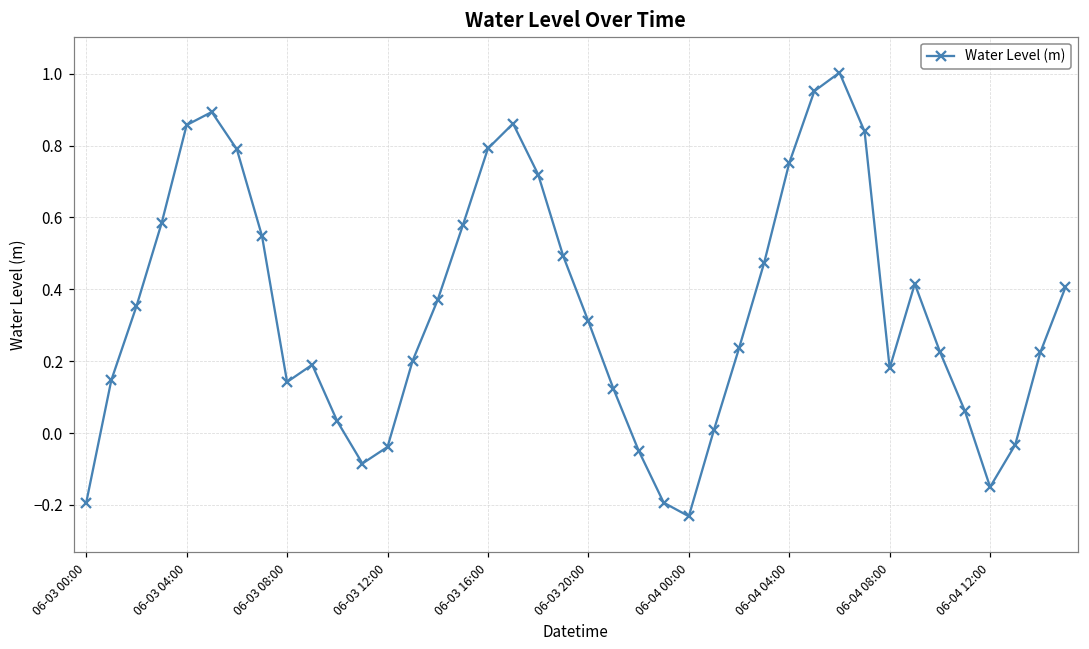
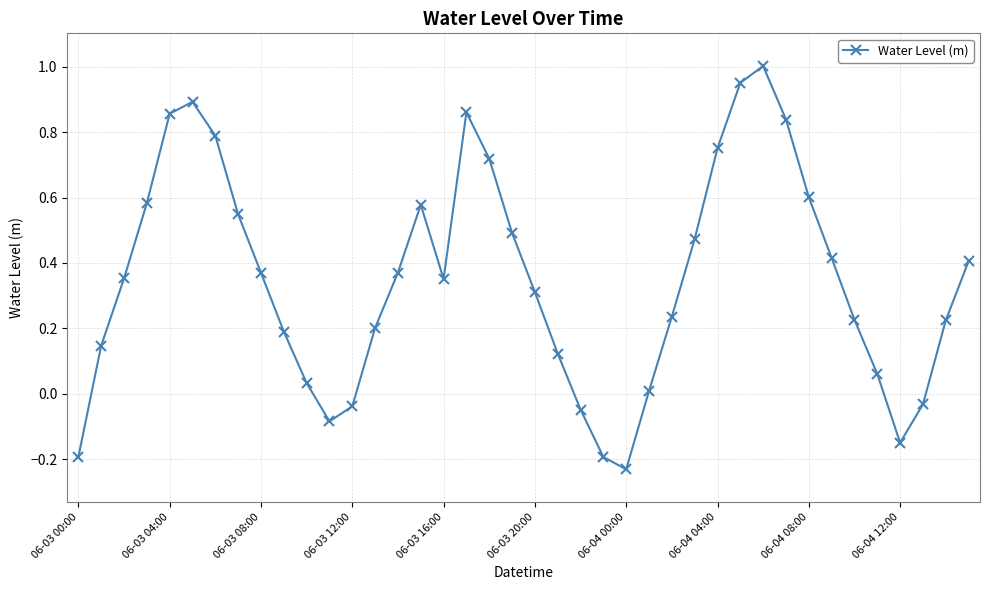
06-03 08:00: 0.14 -> 0.37
06-03 16:00: 0.79 -> 0.35
06-04 08:00: 0.18 -> 0.60
